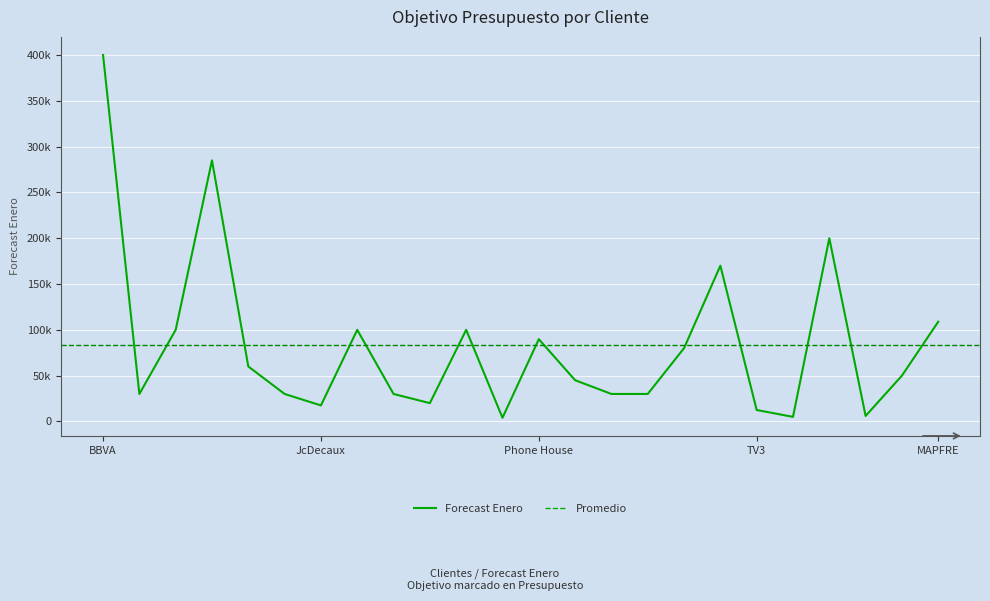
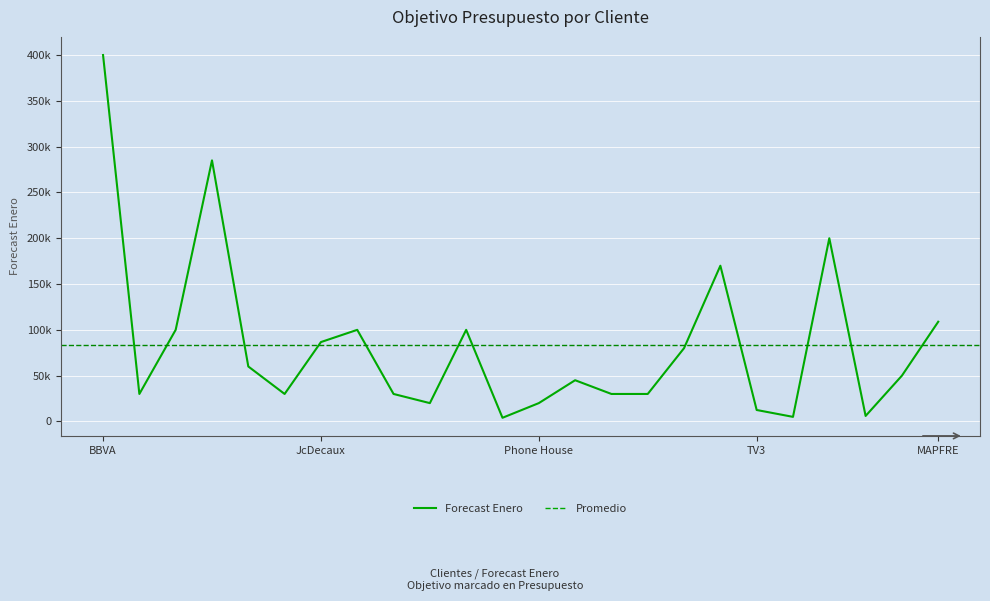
JcDecaux: 20000 -> 90000
Phone House: 90000 -> 20000
